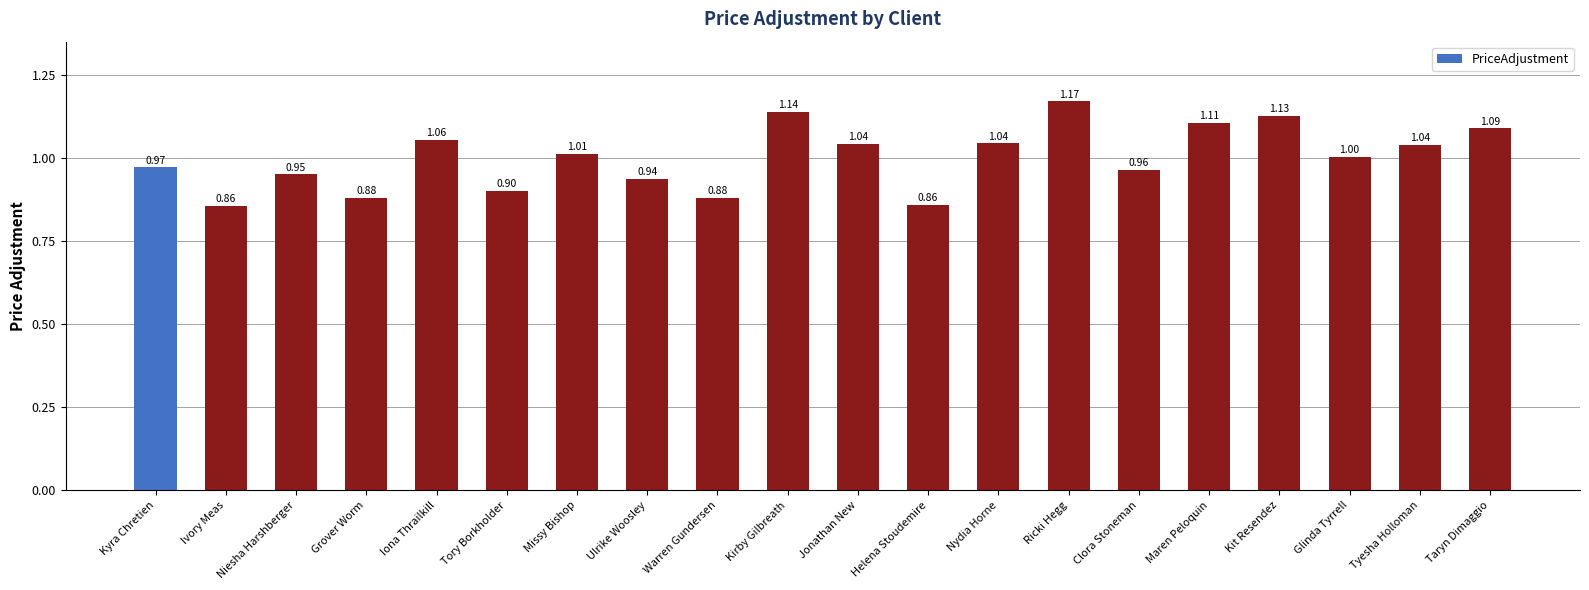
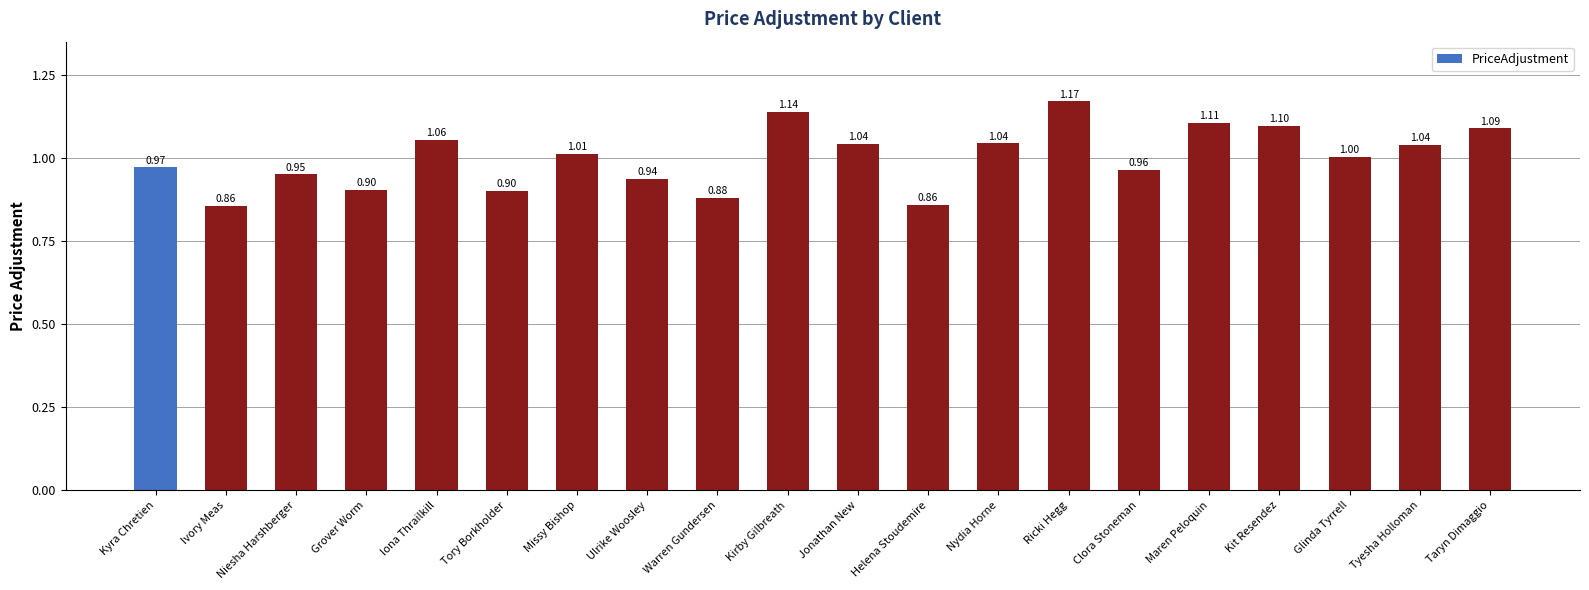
Grover Worm: 0.88 -> 0.90
Kit Resendez: 1.13 -> 1.10
